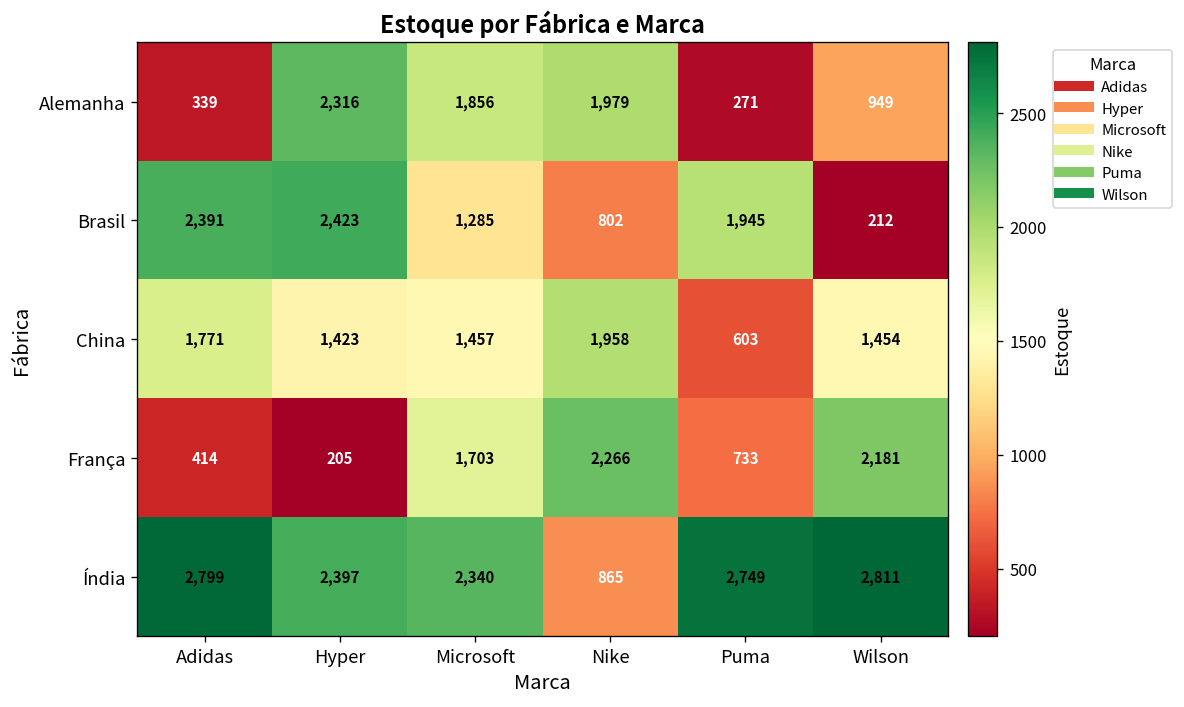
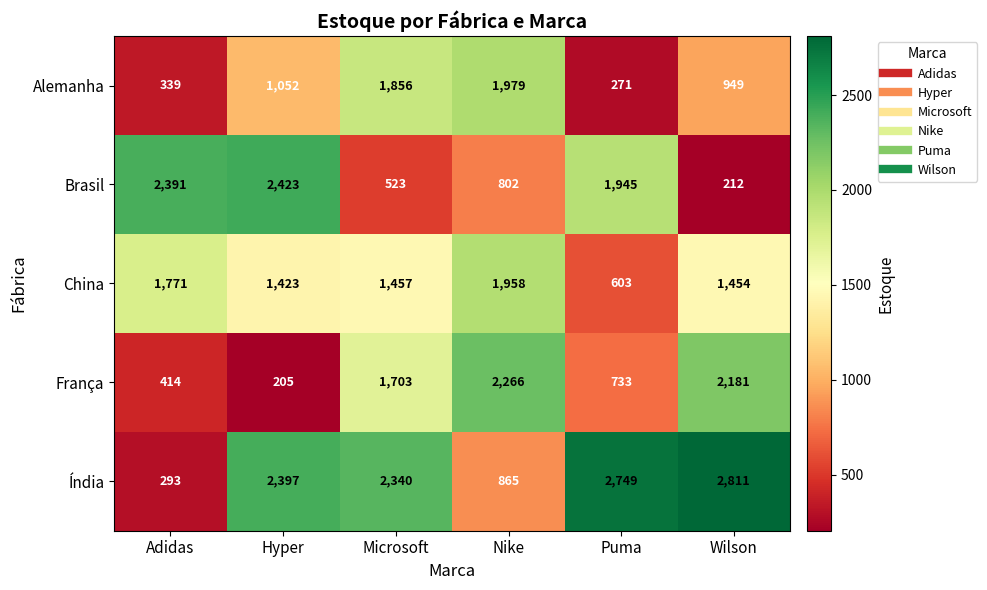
Alemanha, Hyper: 2,316 -> 1,052
Brasil, Microsoft: 1,285 -> 523
Índia, Adidas: 2,799 -> 293
